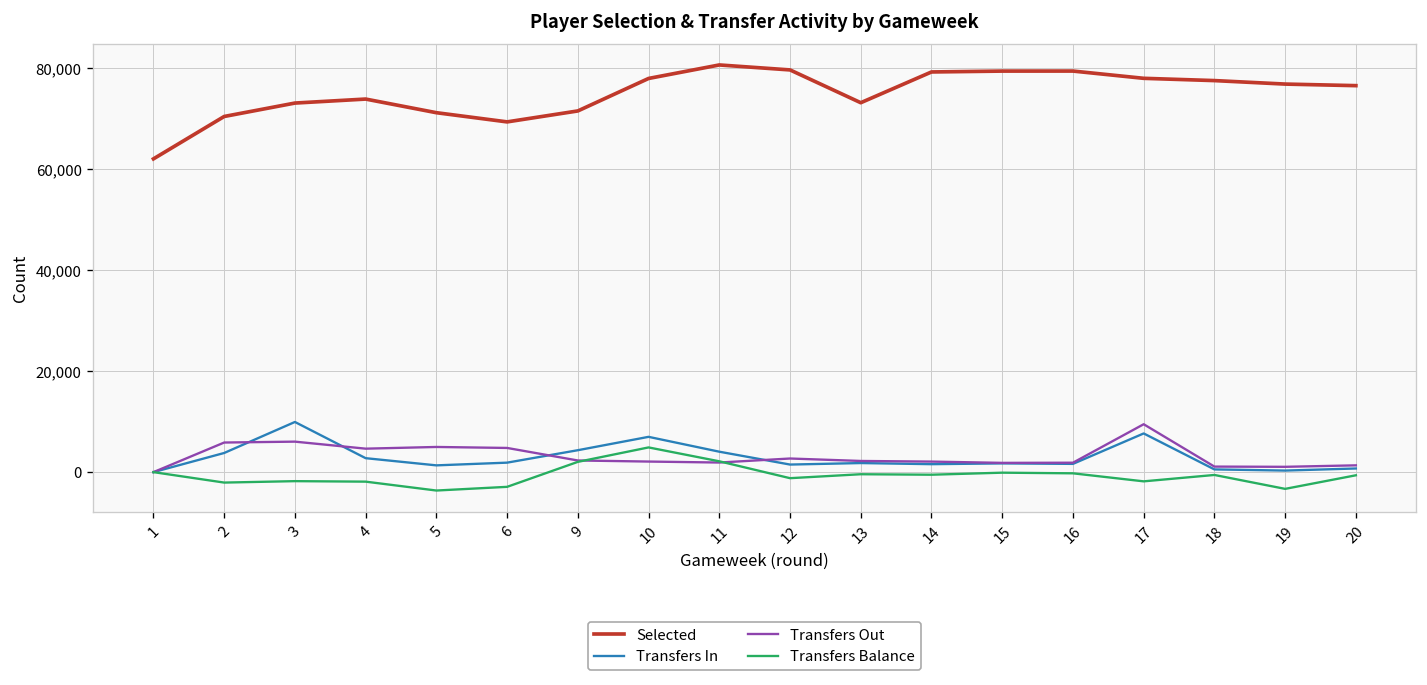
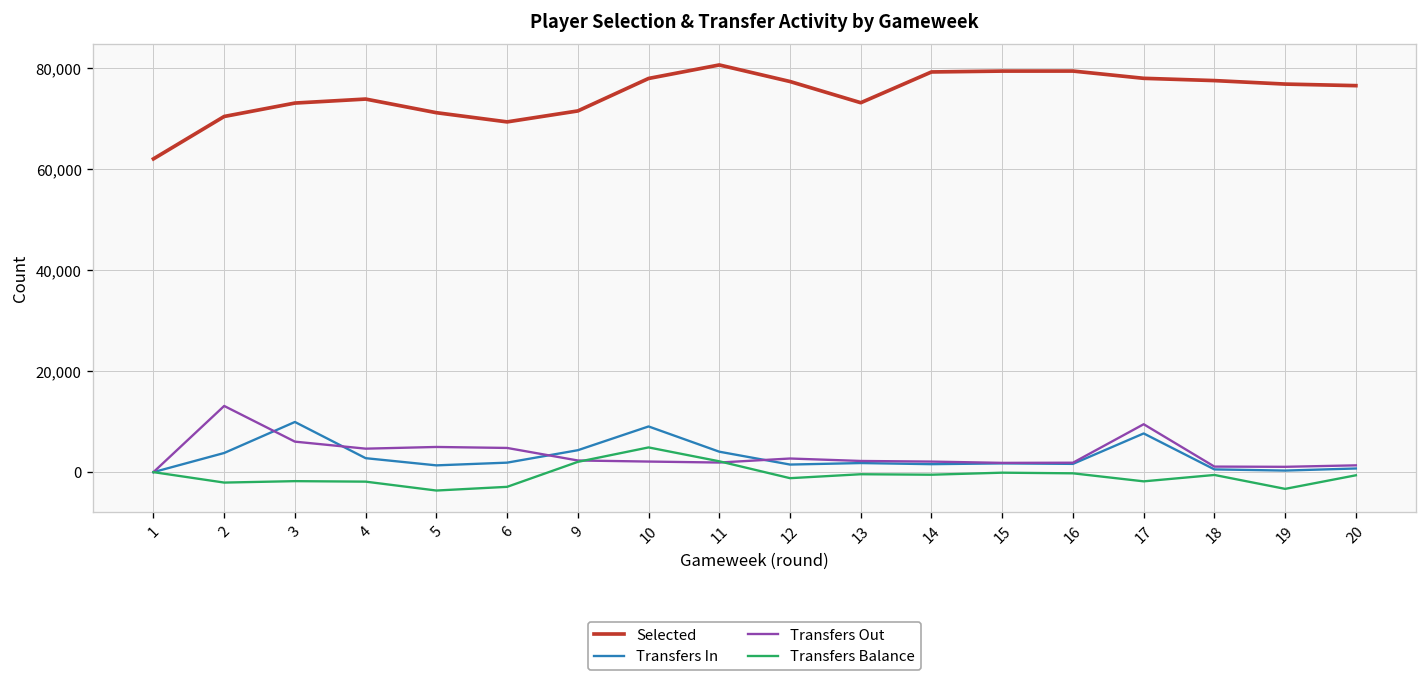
Transfers Out, 2: 6,000 -> 13,000
Transfers In, 10: 7,000 -> 9,000
Selected, 12: 80,000 -> 77,000
